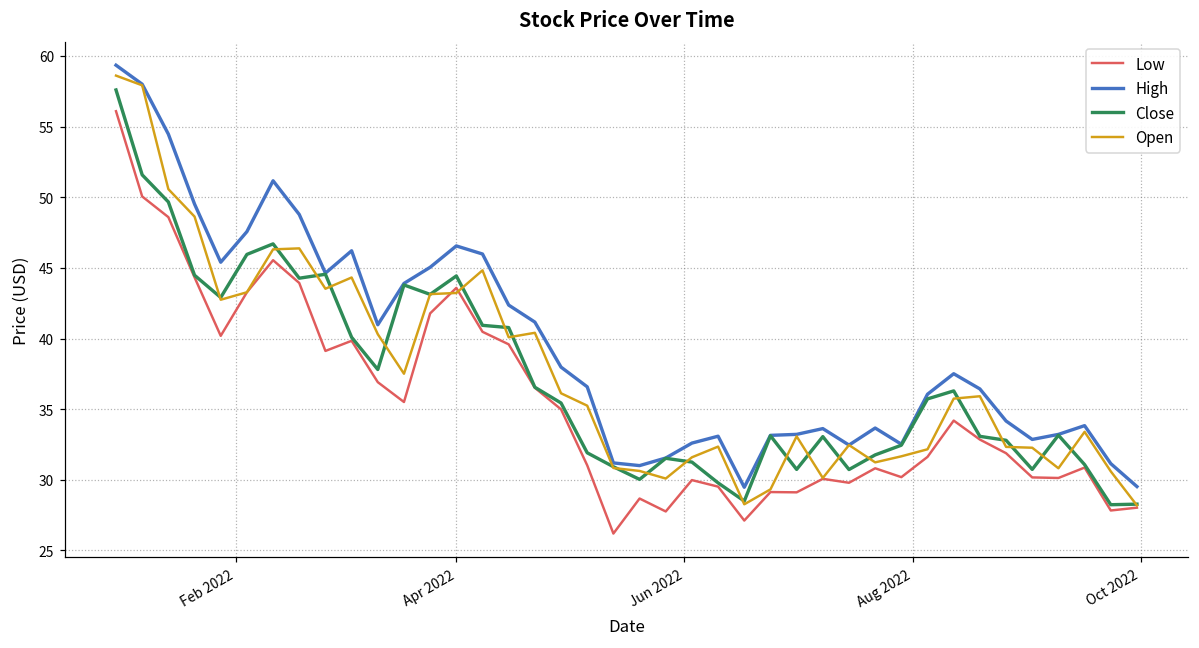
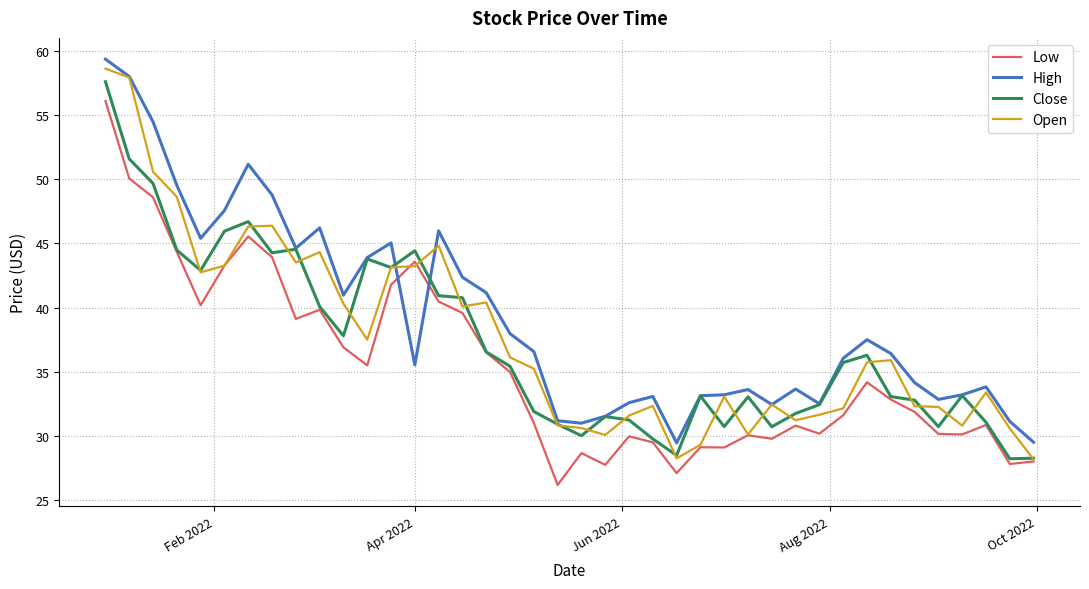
High, Apr 2022: 46.6 -> 35.5
